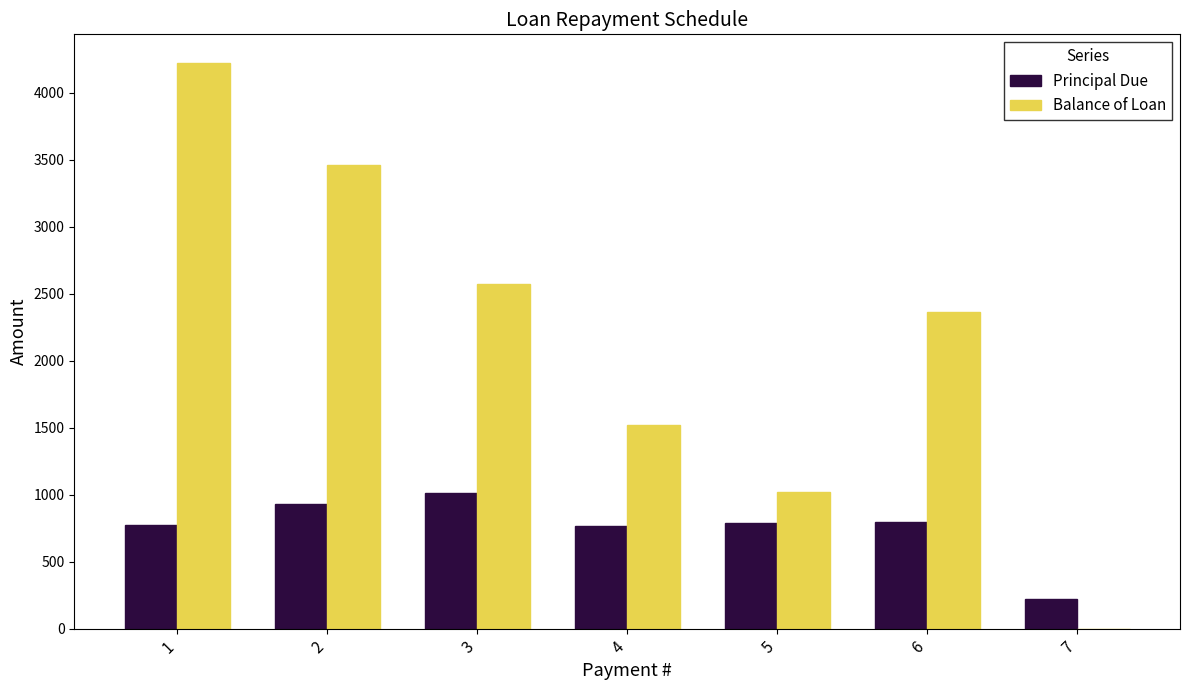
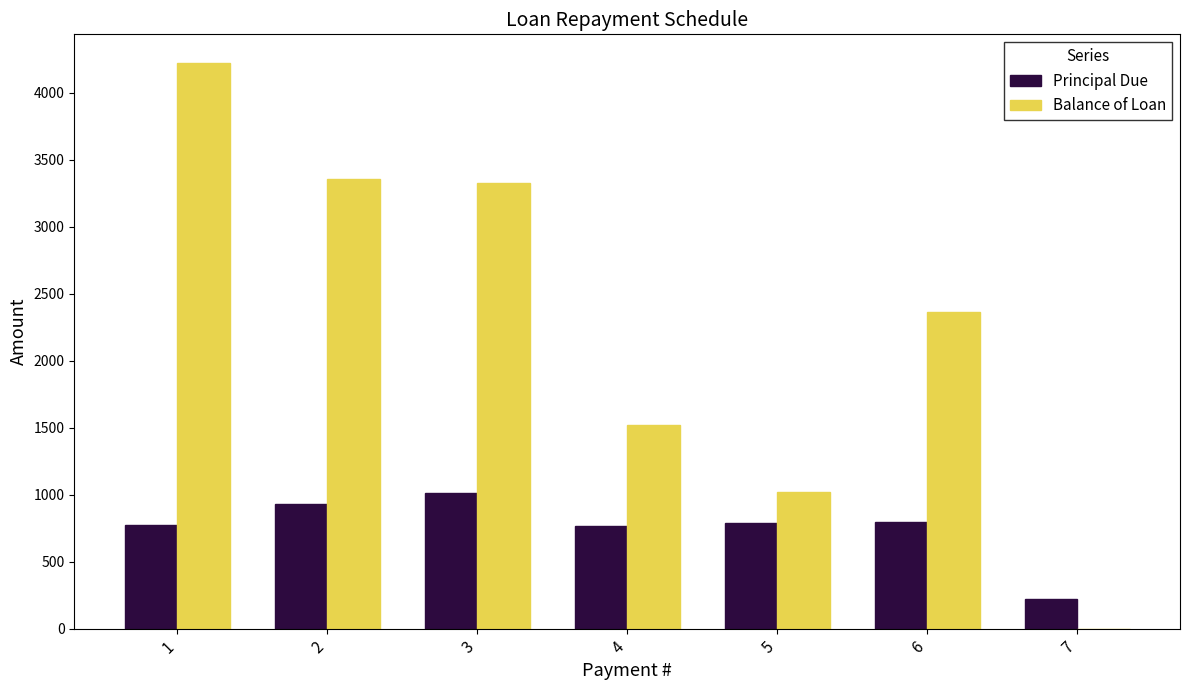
Balance of Loan, 2: 3460 -> 3360
Balance of Loan, 3: 2570 -> 3330
